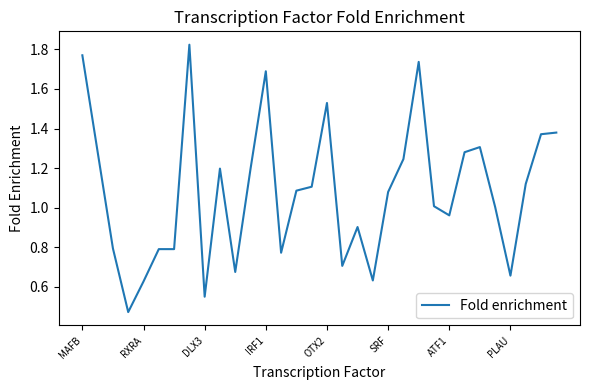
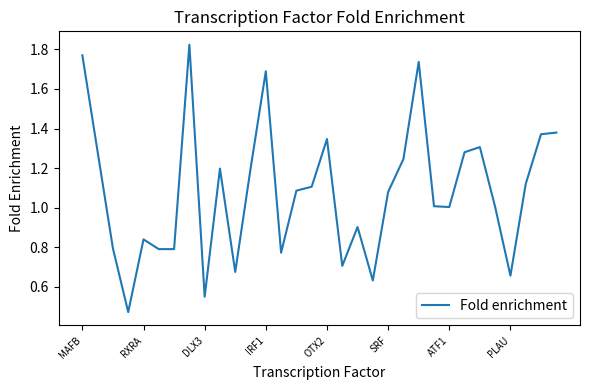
RXRA: 0.63 -> 0.84
OTX2: 1.53 -> 1.35
ATF1: 0.96 -> 1.00
